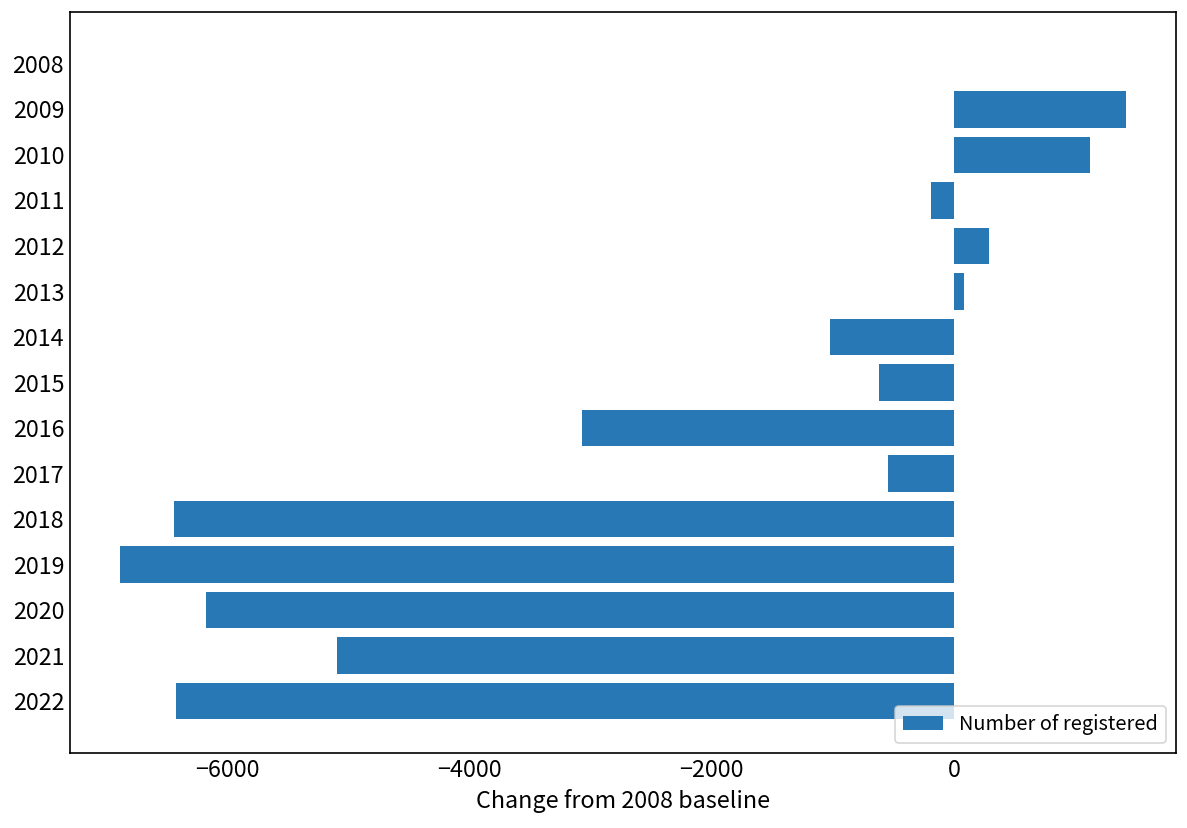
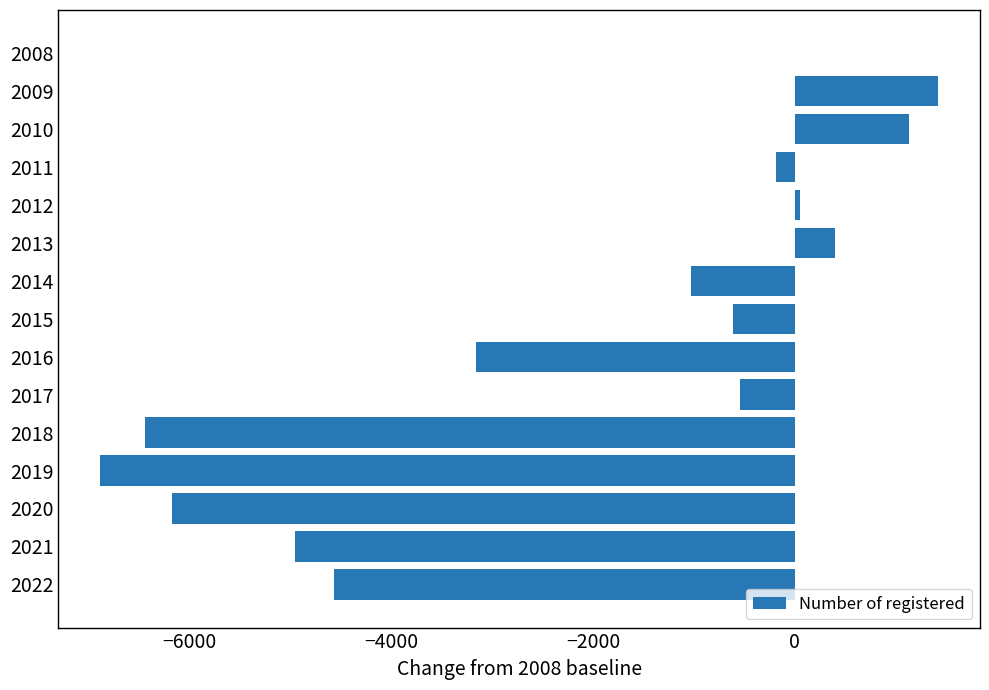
2012: 290 -> 60
2013: 90 -> 390
2016: -3070 -> -3160
2021: -5100 -> -4960
2022: -6430 -> -4570
